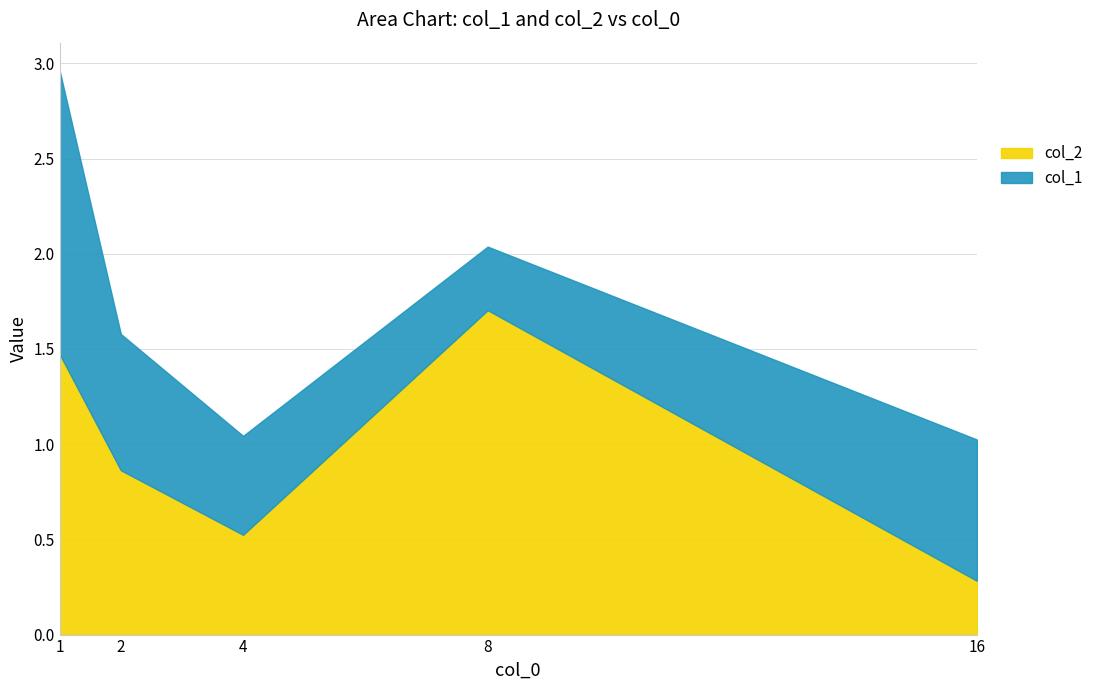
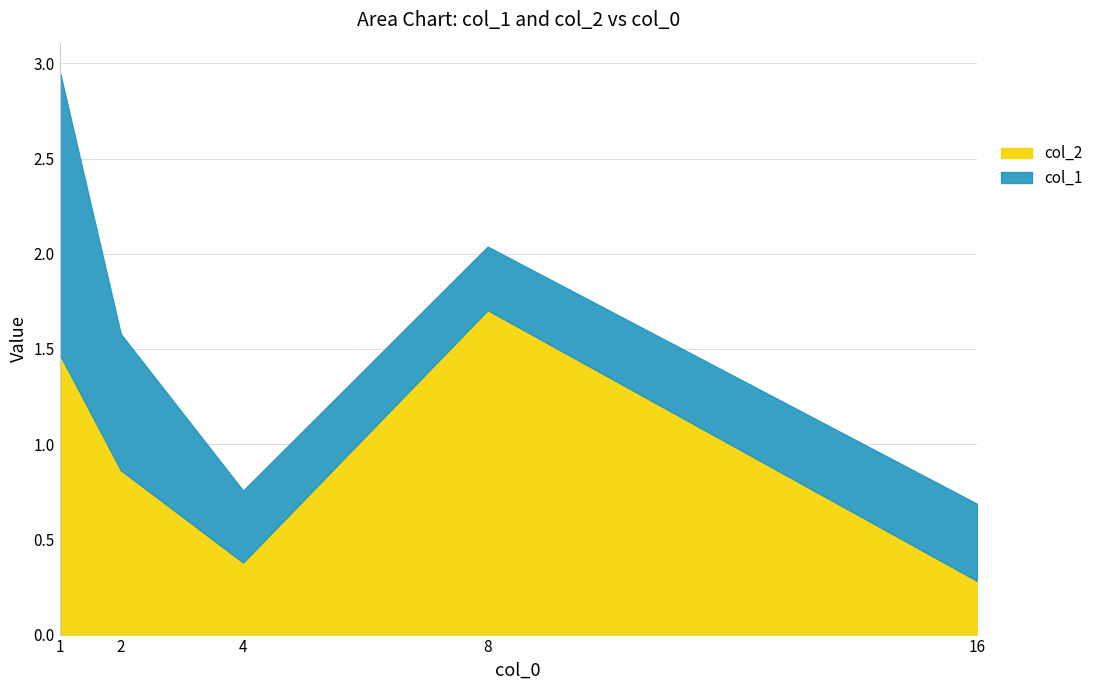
col_2, 4: 0.52 -> 0.38
col_1, 4: 0.52 -> 0.38
col_1, 16: 0.74 -> 0.40
